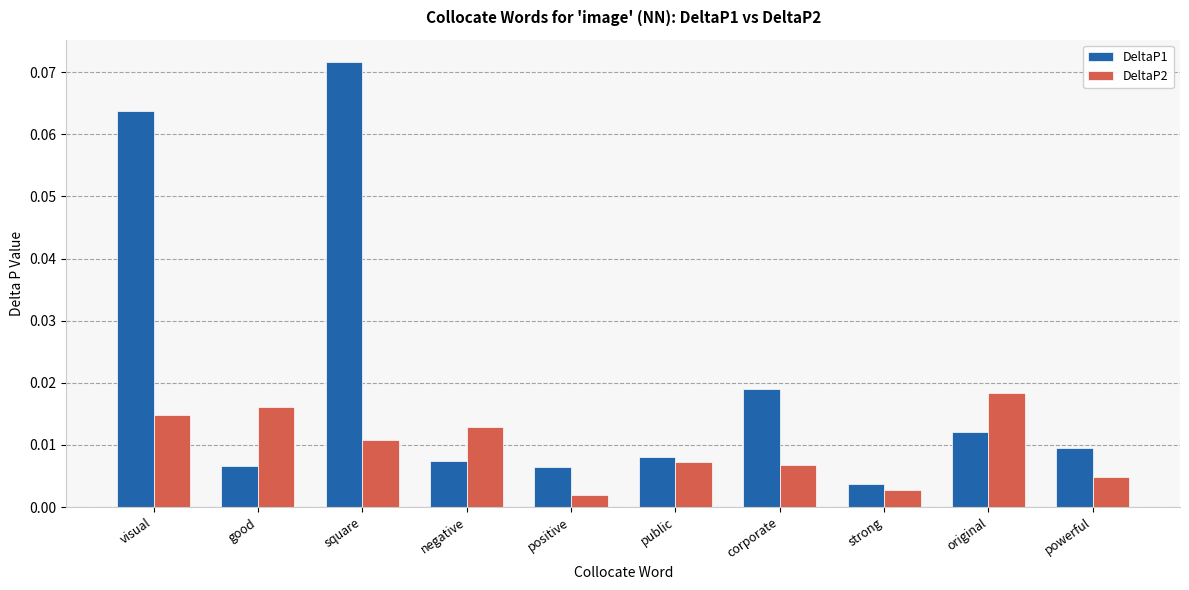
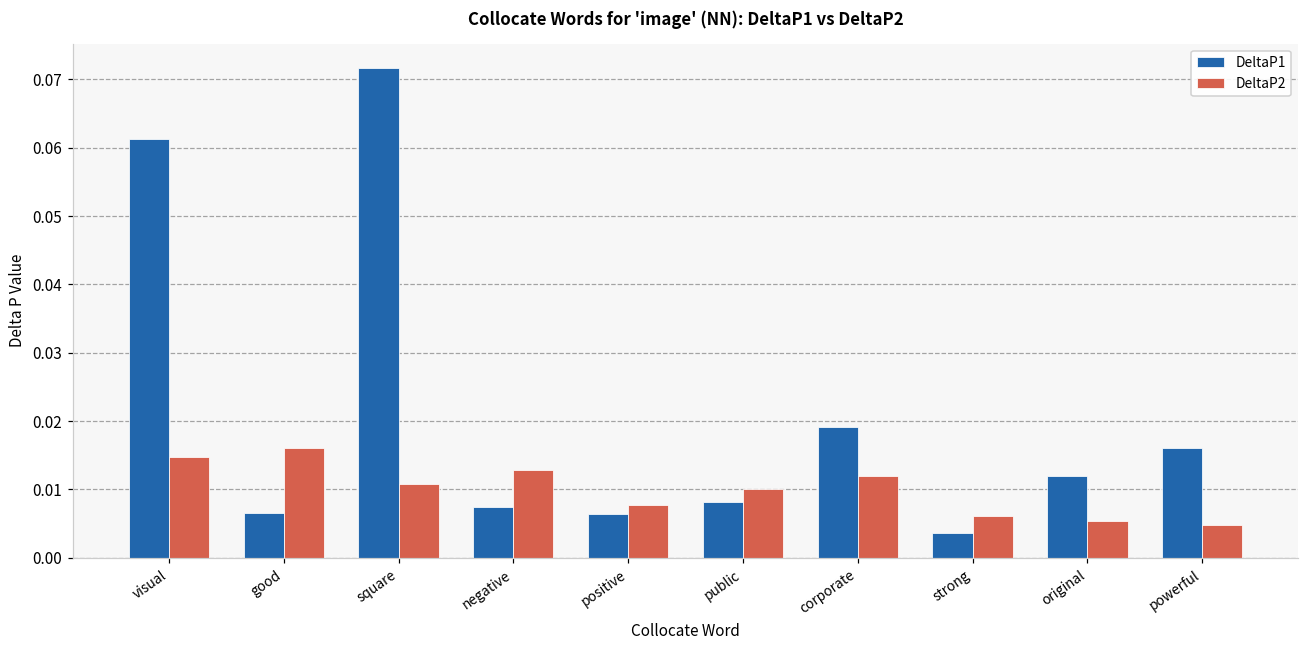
DeltaP1, visual: 0.064 -> 0.061
DeltaP2, positive: 0.002 -> 0.008
DeltaP2, public: 0.007 -> 0.010
DeltaP2, corporate: 0.007 -> 0.012
DeltaP2, strong: 0.003 -> 0.006
DeltaP2, original: 0.018 -> 0.005
DeltaP1, powerful: 0.010 -> 0.016
